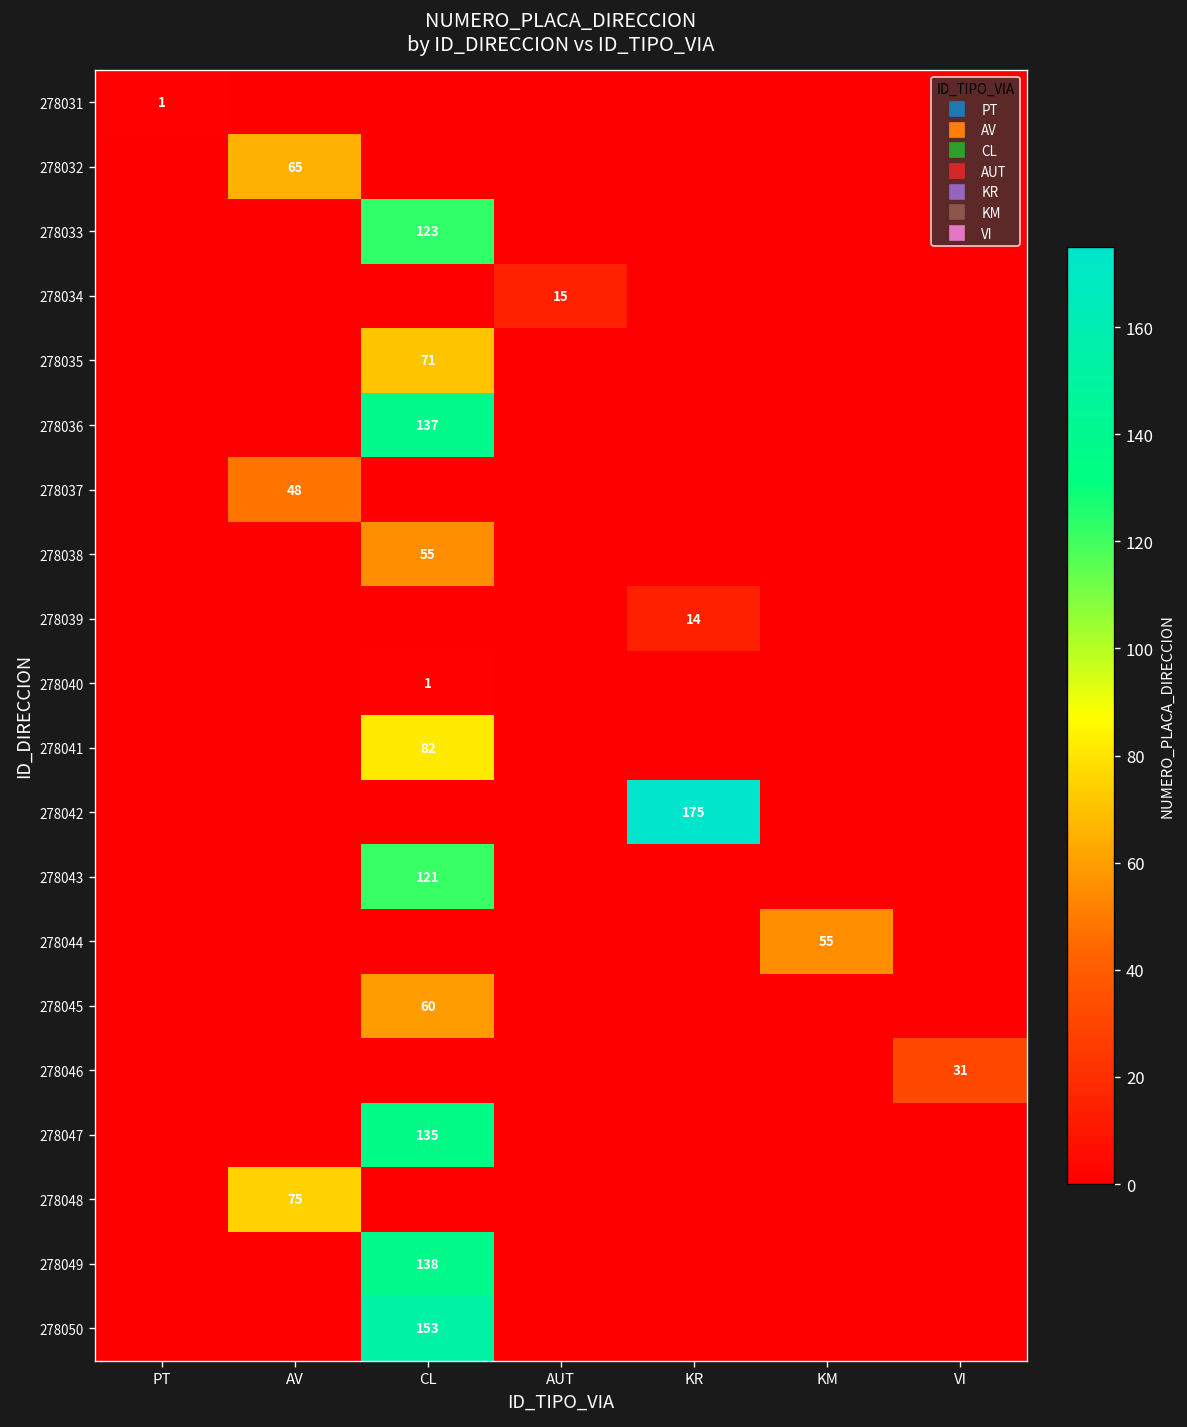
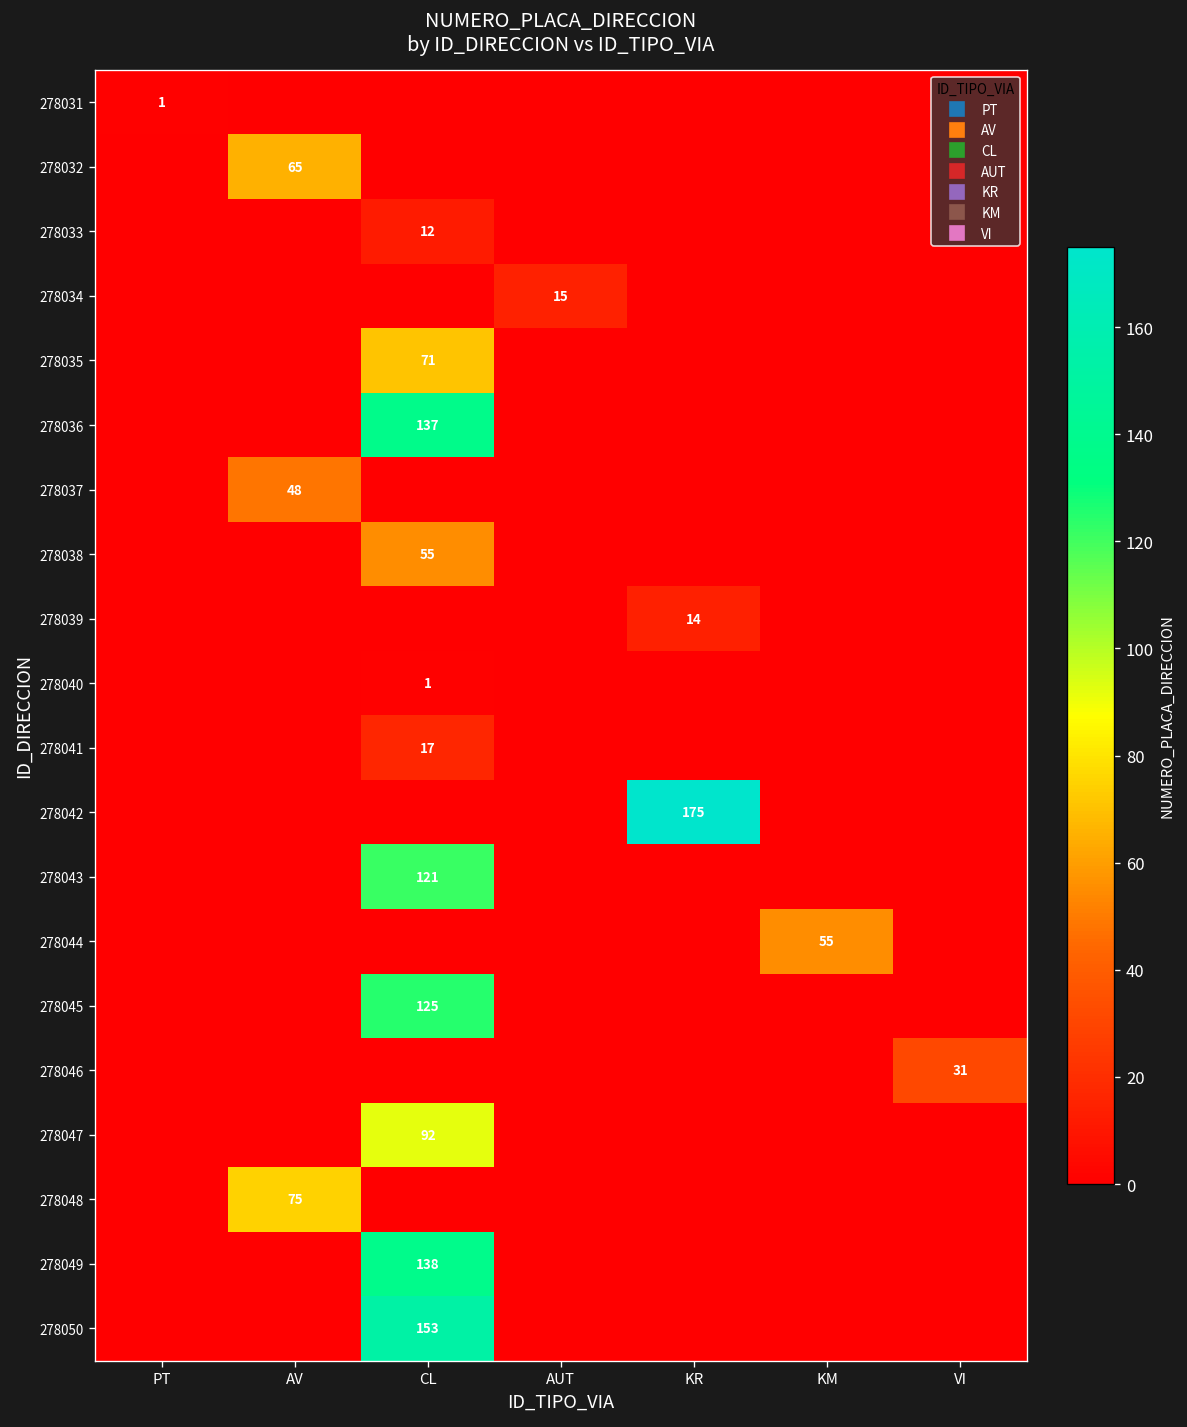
278033, CL: 123 -> 12
278041, CL: 82 -> 17
278045, CL: 60 -> 125
278047, CL: 135 -> 92
